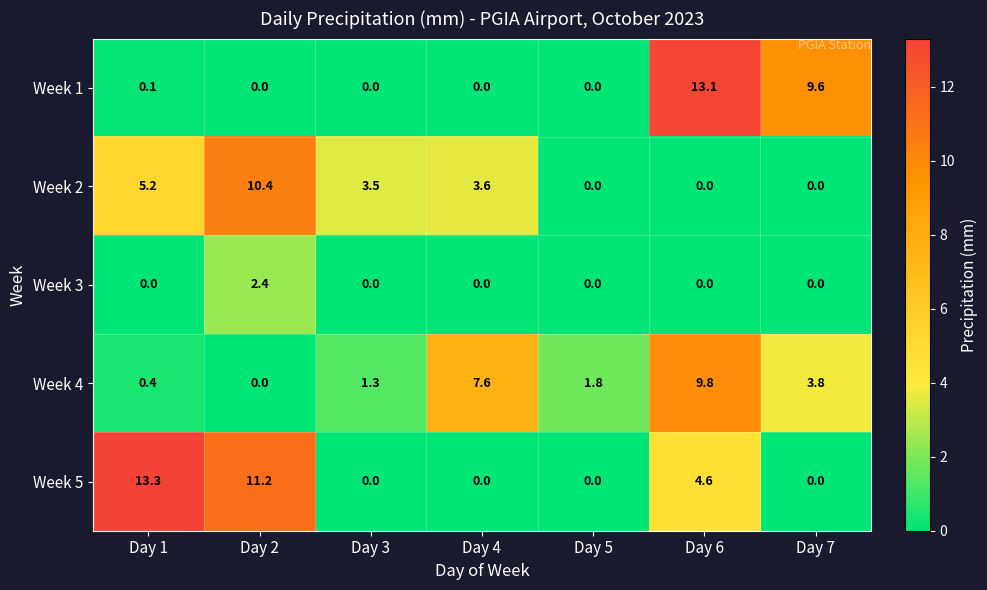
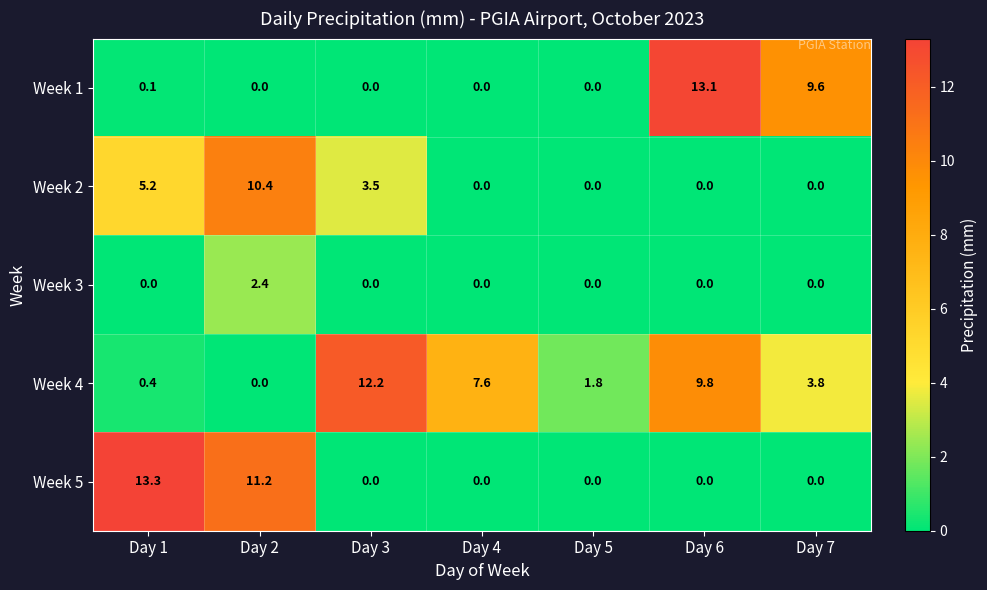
Week 2, Day 4: 3.6 -> 0.0
Week 4, Day 3: 1.3 -> 12.2
Week 5, Day 6: 4.6 -> 0.0
